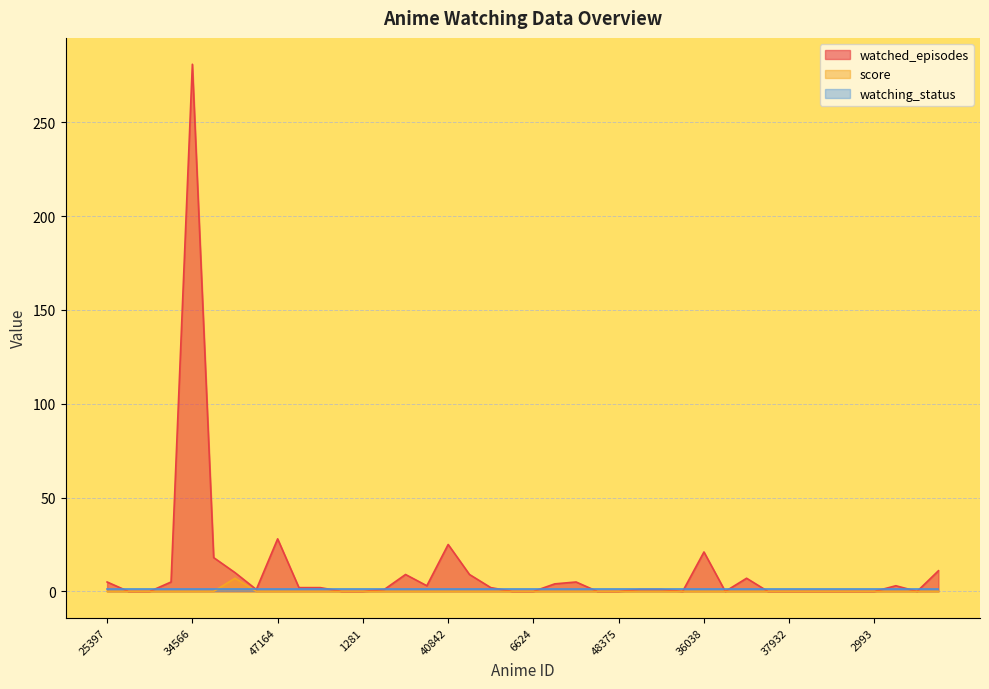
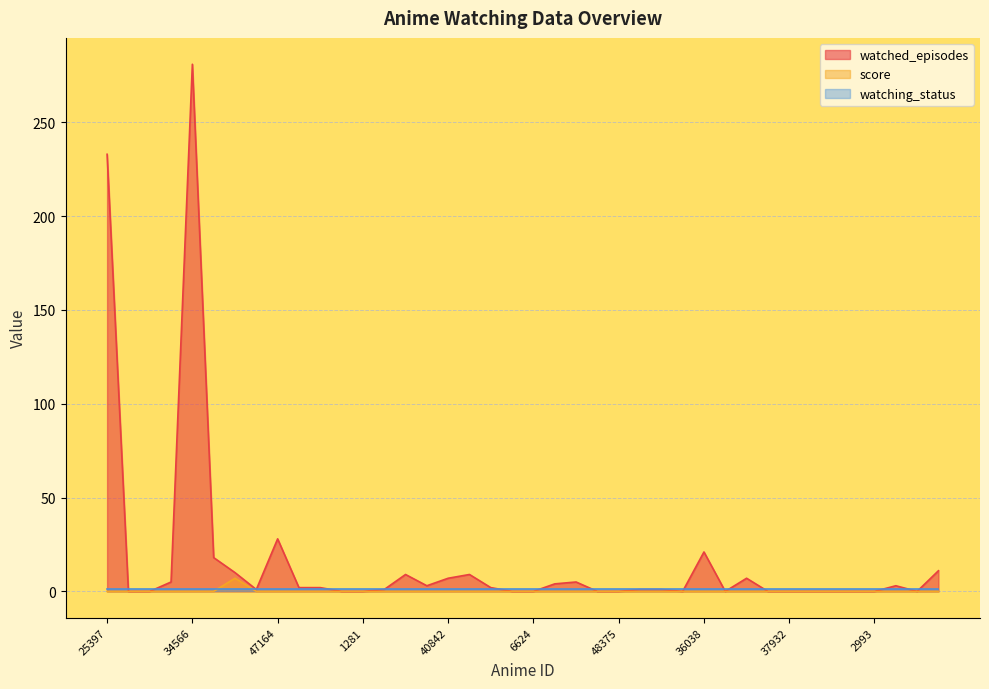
watched_episodes, 25397: 5 -> 233
watched_episodes, 40842: 25 -> 7
